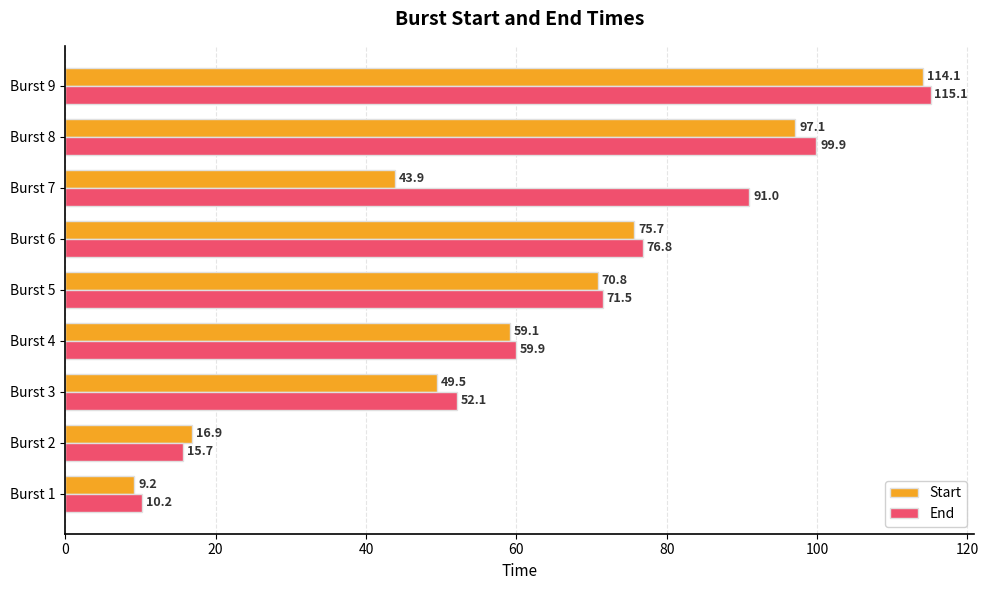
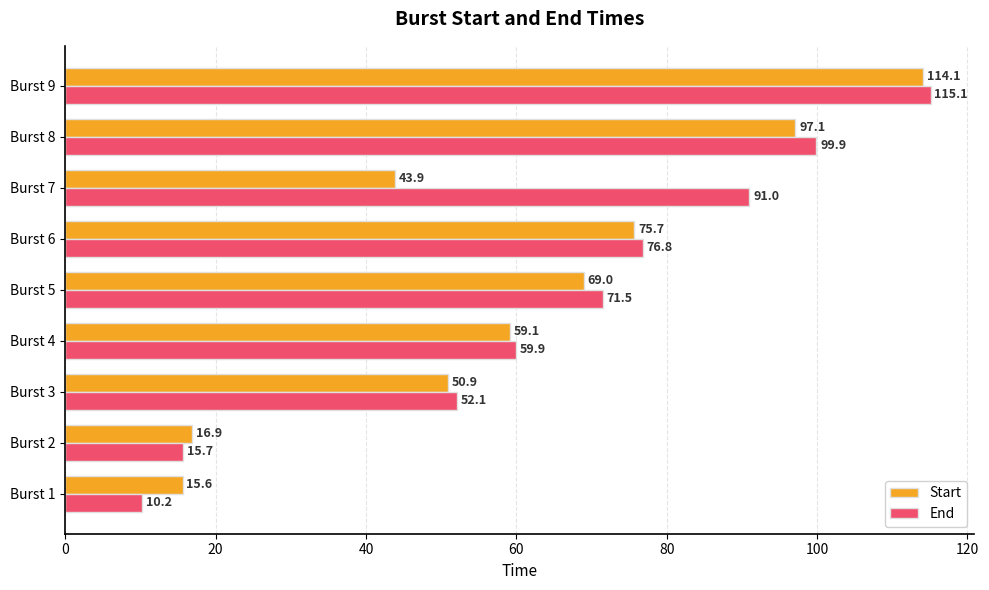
Start, Burst 5: 70.8 -> 69.0
Start, Burst 3: 49.5 -> 50.9
Start, Burst 1: 9.2 -> 15.6
